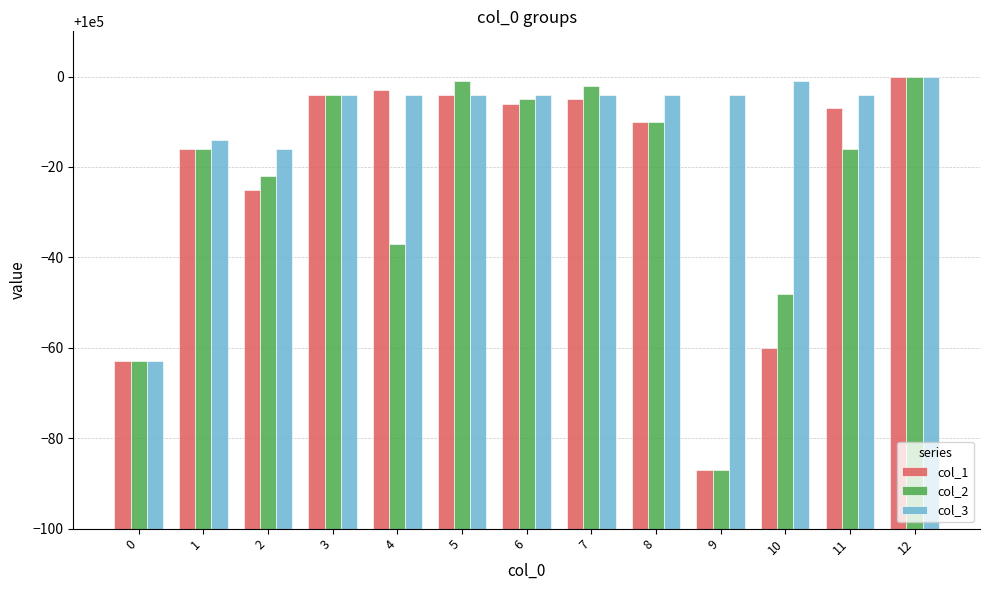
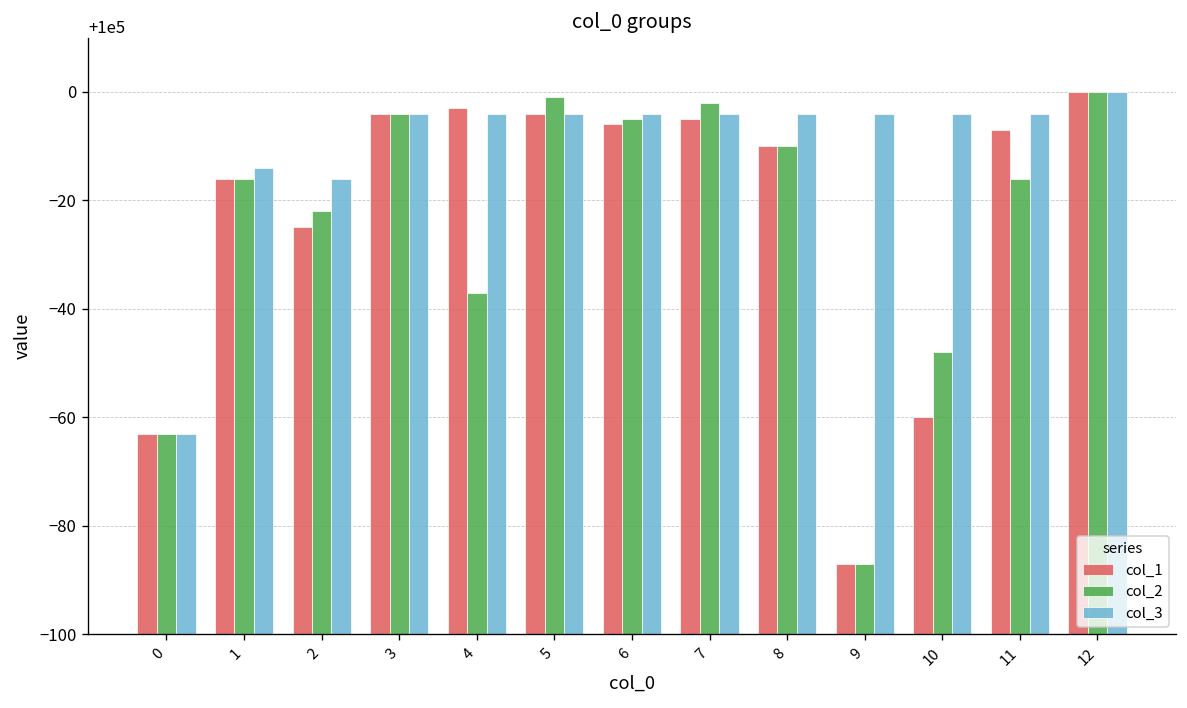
col_3, 10: 99999 -> 99996
